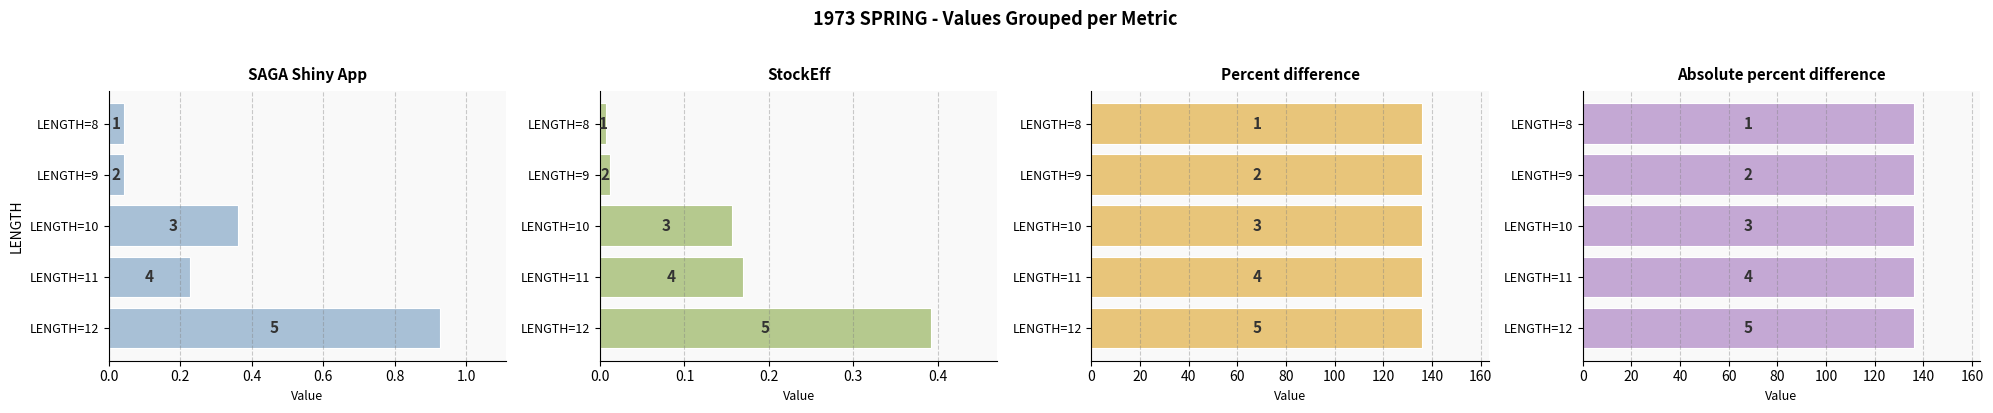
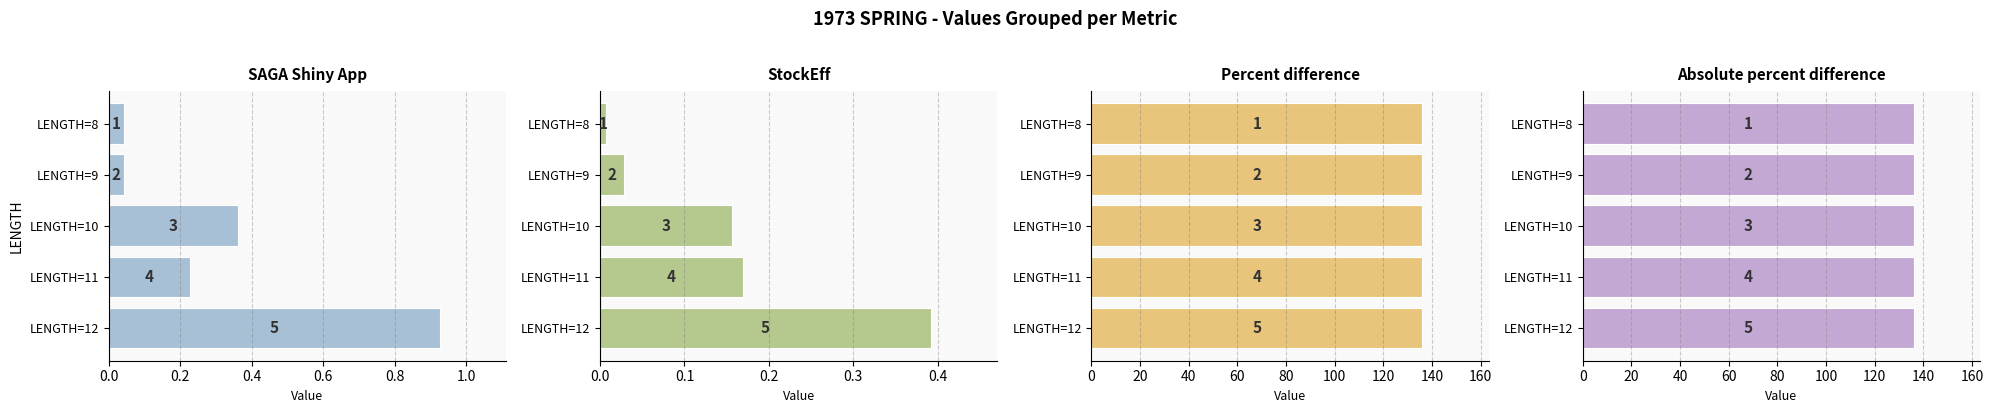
StockEff, LENGTH=9: 0.01 -> 0.03
